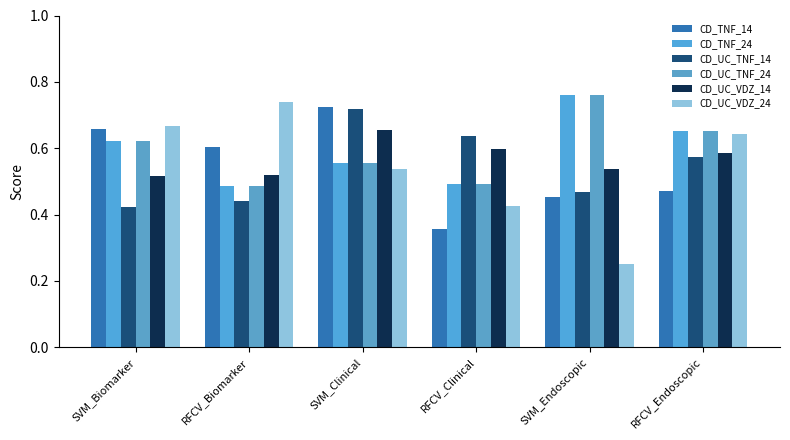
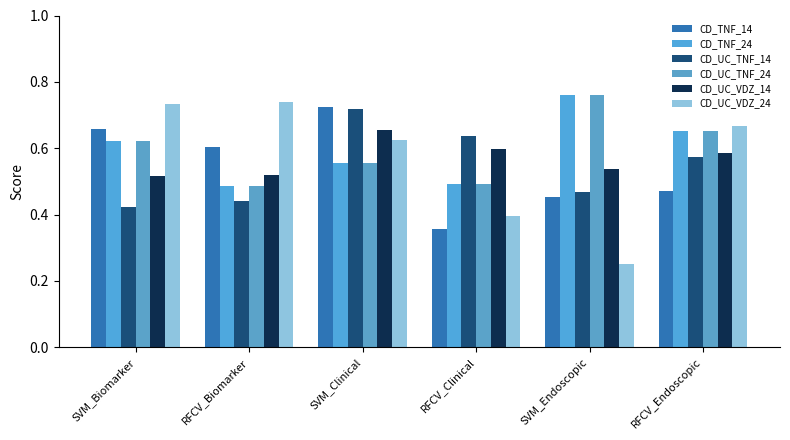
CD_UC_VDZ_24, SVM_Biomarker: 0.67 -> 0.73
CD_UC_VDZ_24, SVM_Clinical: 0.54 -> 0.63
CD_UC_VDZ_24, RFCV_Clinical: 0.43 -> 0.40
CD_UC_VDZ_24, RFCV_Endoscopic: 0.64 -> 0.67
